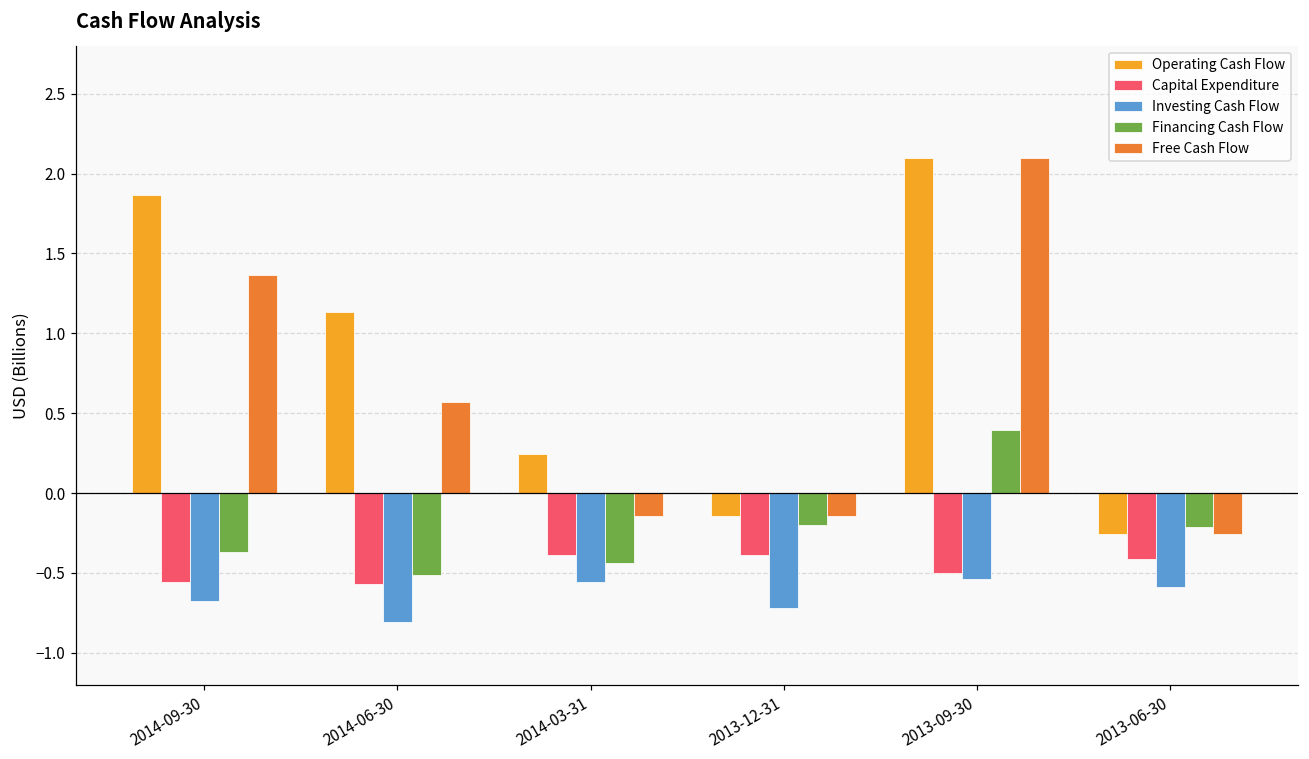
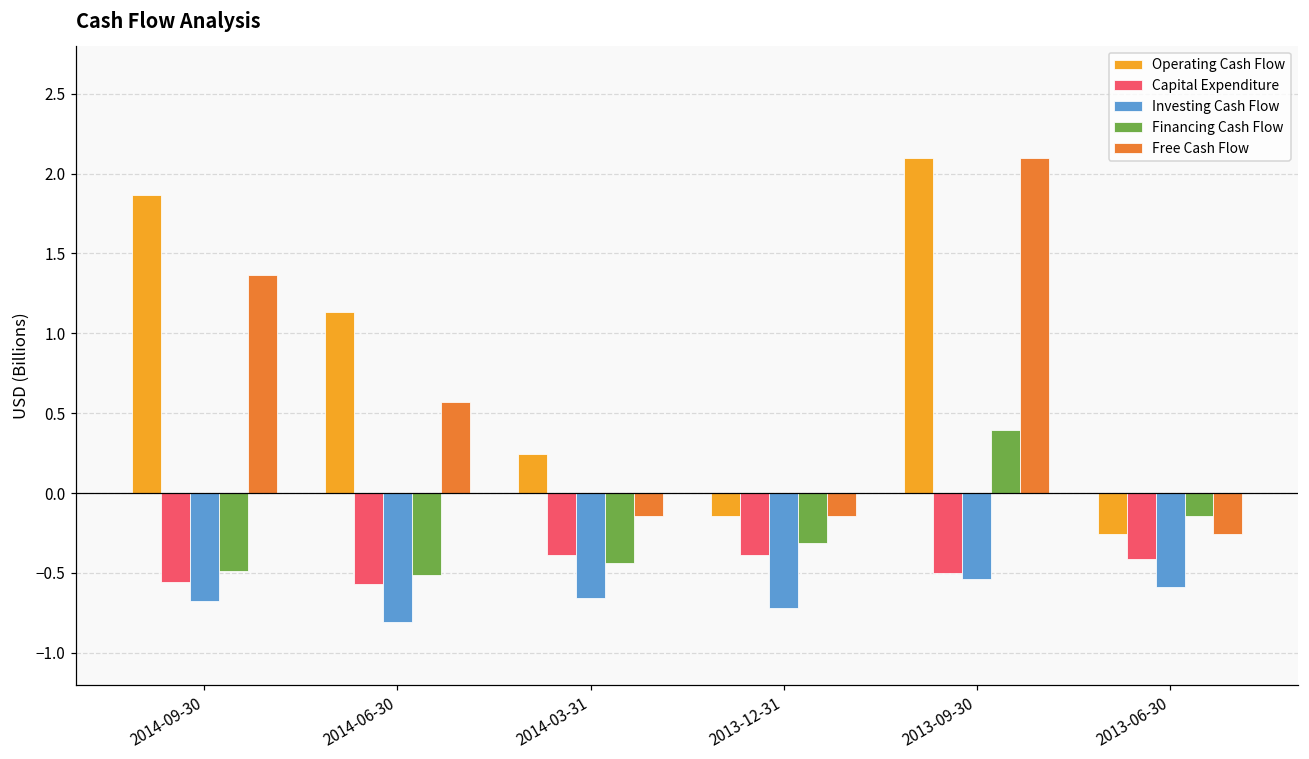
Financing Cash Flow, 2014-09-30: -0.37 -> -0.49
Investing Cash Flow, 2014-03-31: -0.56 -> -0.65
Financing Cash Flow, 2013-12-31: -0.20 -> -0.31
Financing Cash Flow, 2013-06-30: -0.21 -> -0.15
